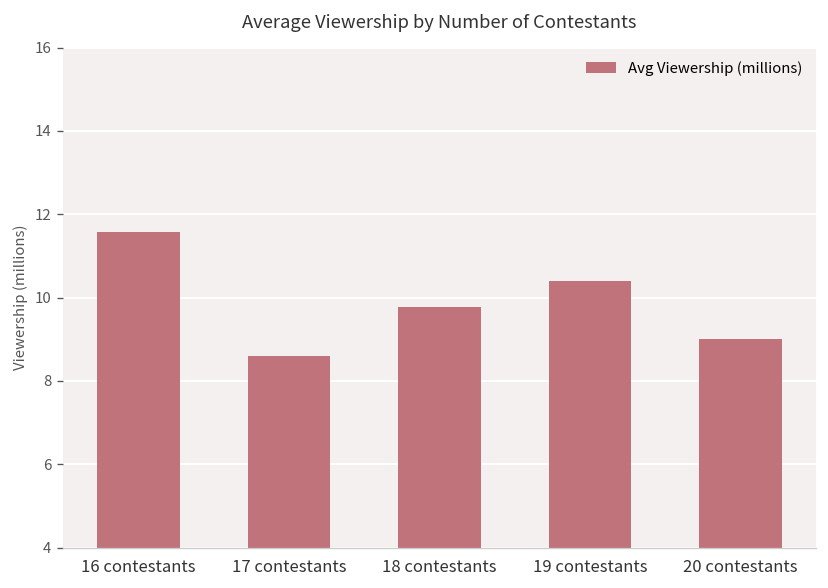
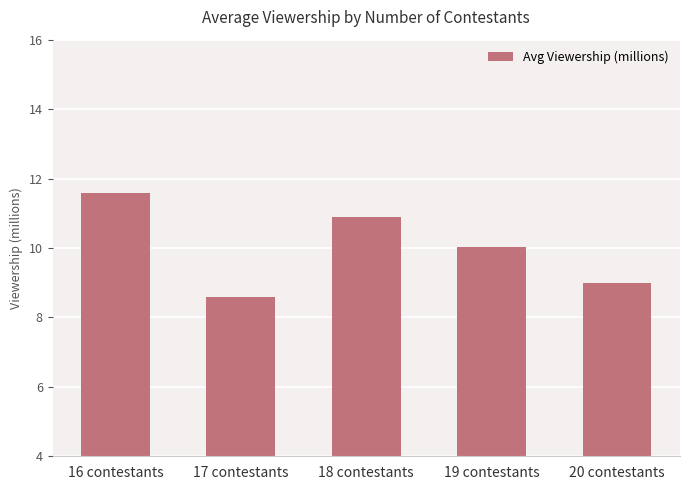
18 contestants: 9.8 -> 10.9
19 contestants: 10.4 -> 10.0
